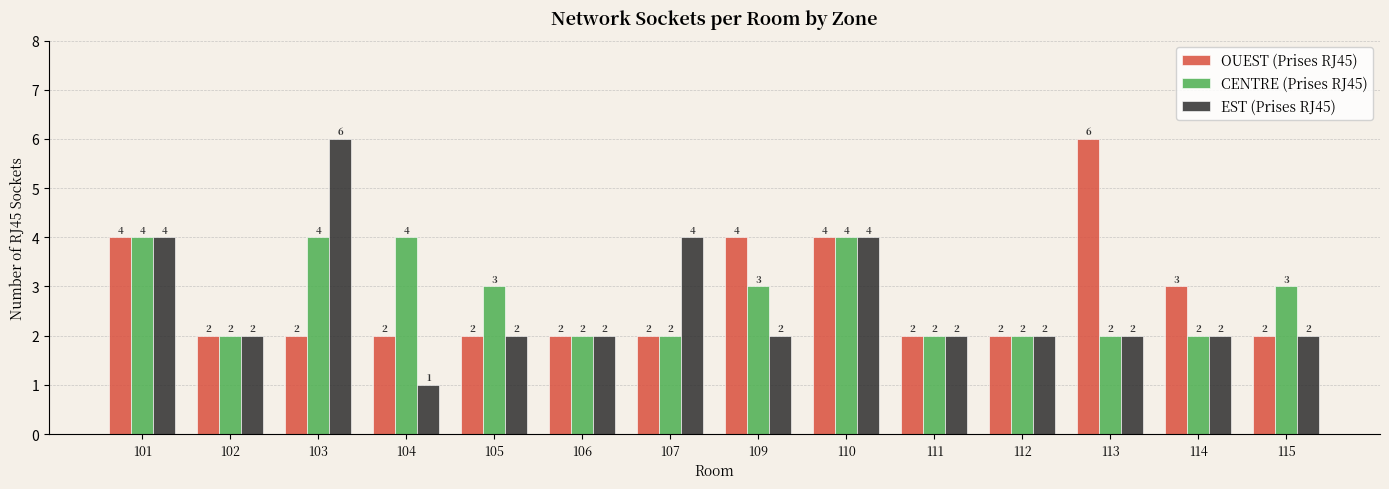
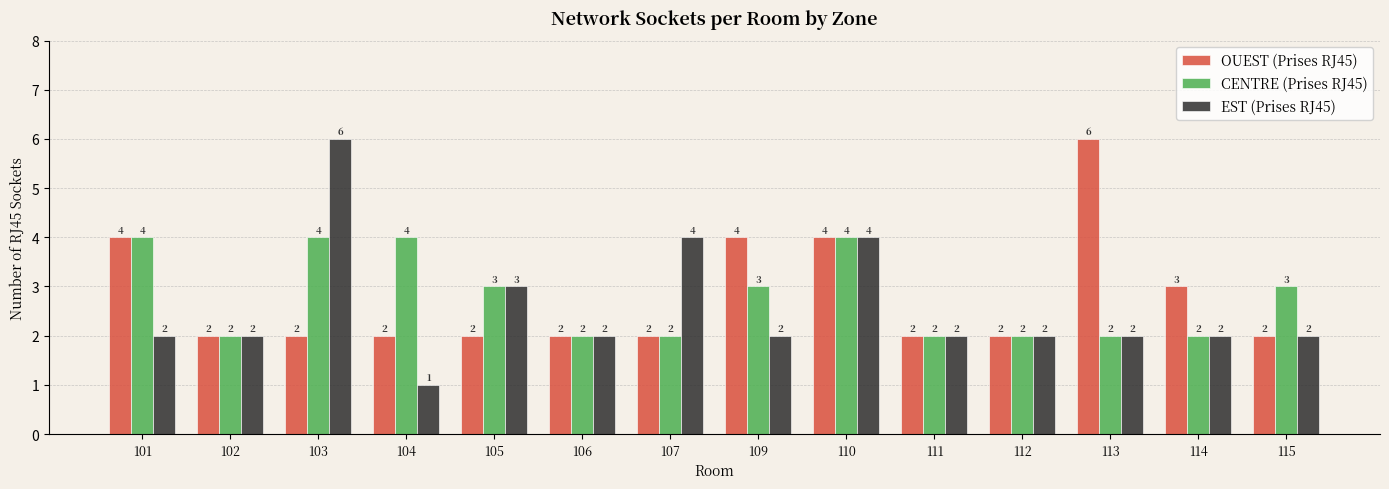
EST (Prises RJ45), 101: 4 -> 2
EST (Prises RJ45), 105: 2 -> 3
